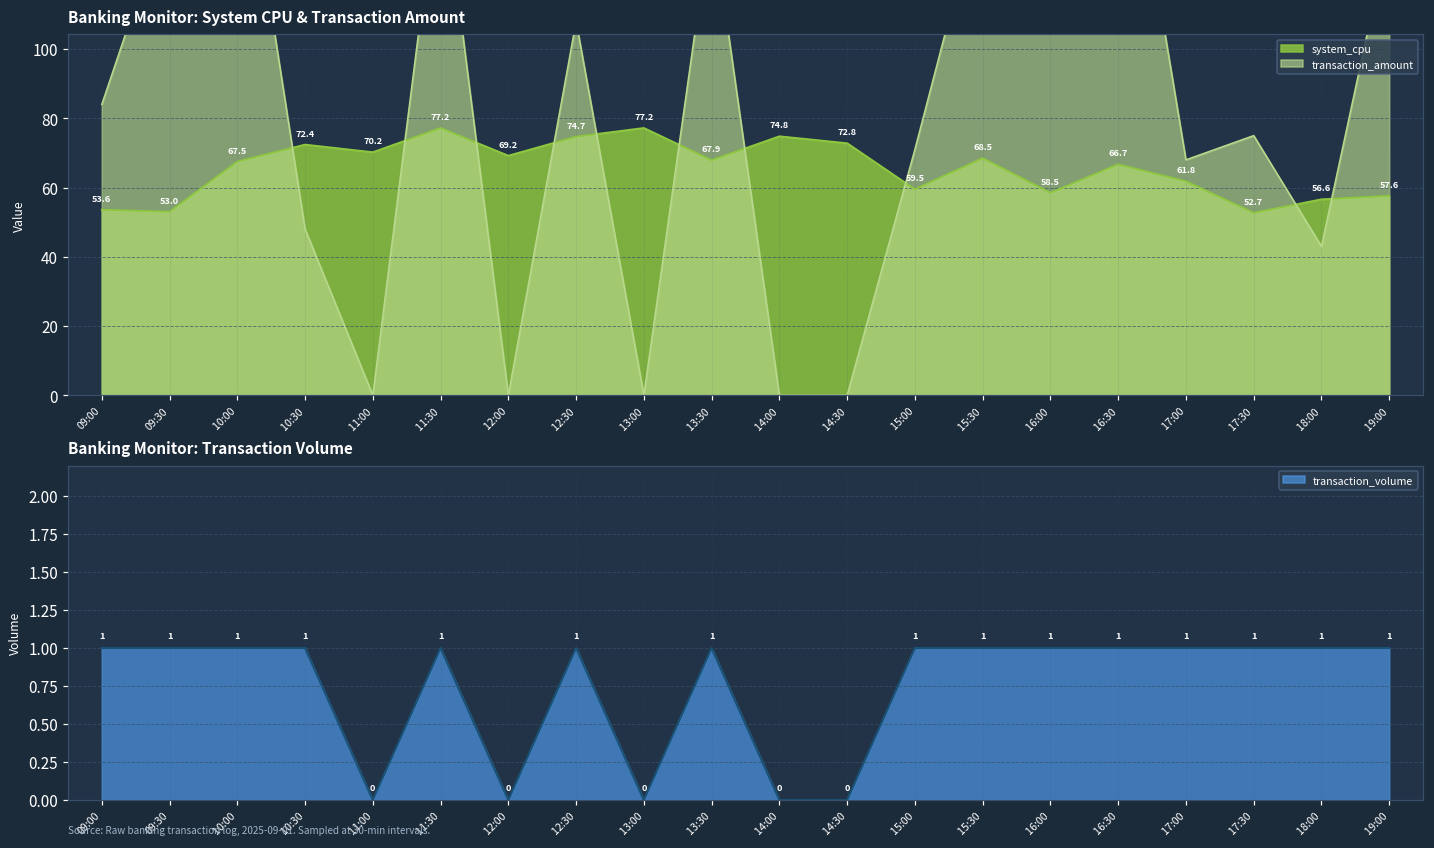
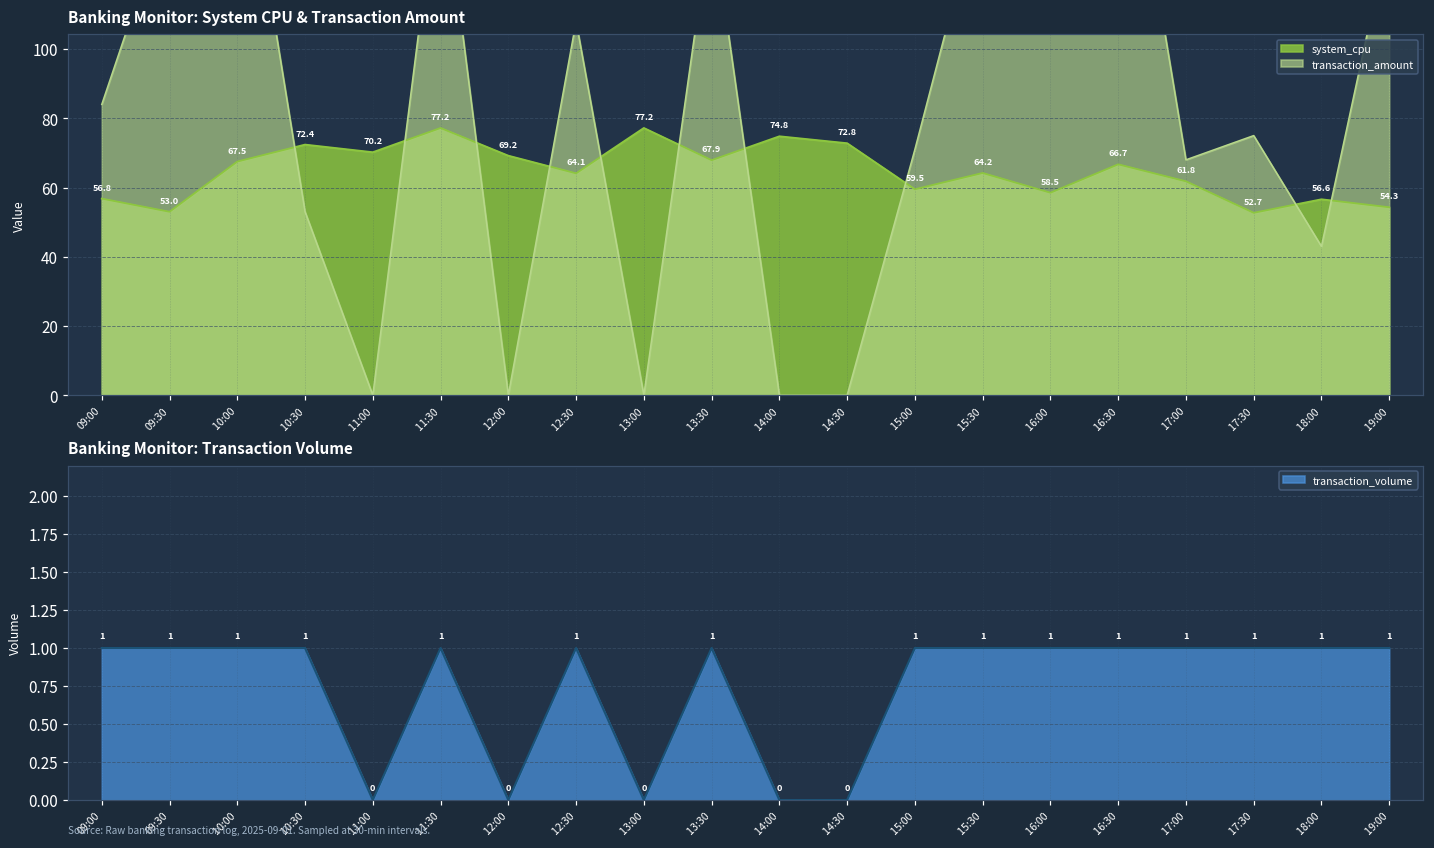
Banking Monitor: System CPU & Transaction Amount, system_cpu, 09:00: 53.6 -> 56.8
Banking Monitor: System CPU & Transaction Amount, transaction_amount, 10:30: 48 -> 53
Banking Monitor: System CPU & Transaction Amount, system_cpu, 12:30: 74.7 -> 64.1
Banking Monitor: System CPU & Transaction Amount, system_cpu, 15:30: 68.5 -> 64.2
Banking Monitor: System CPU & Transaction Amount, system_cpu, 19:00: 57.6 -> 54.3
